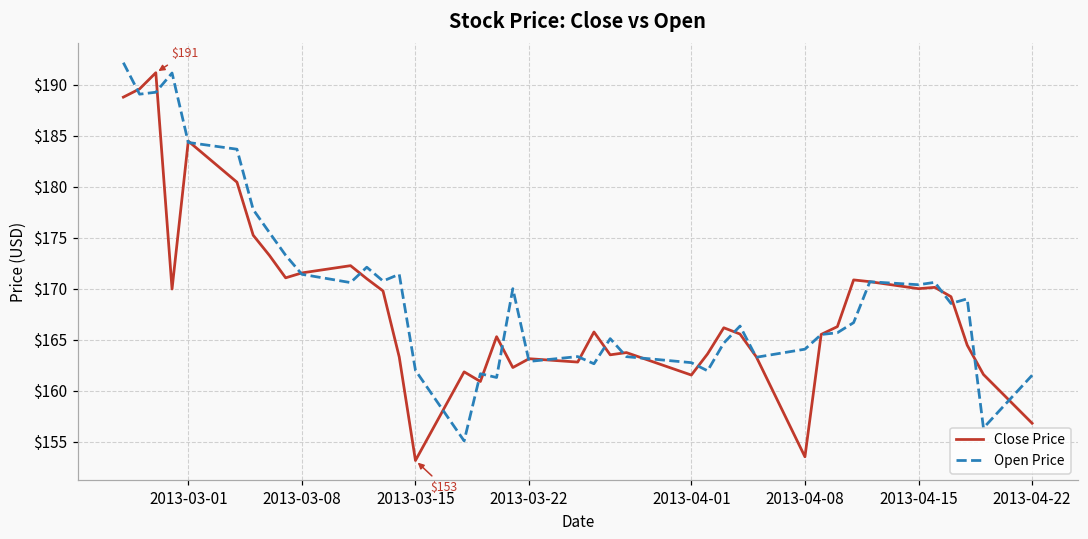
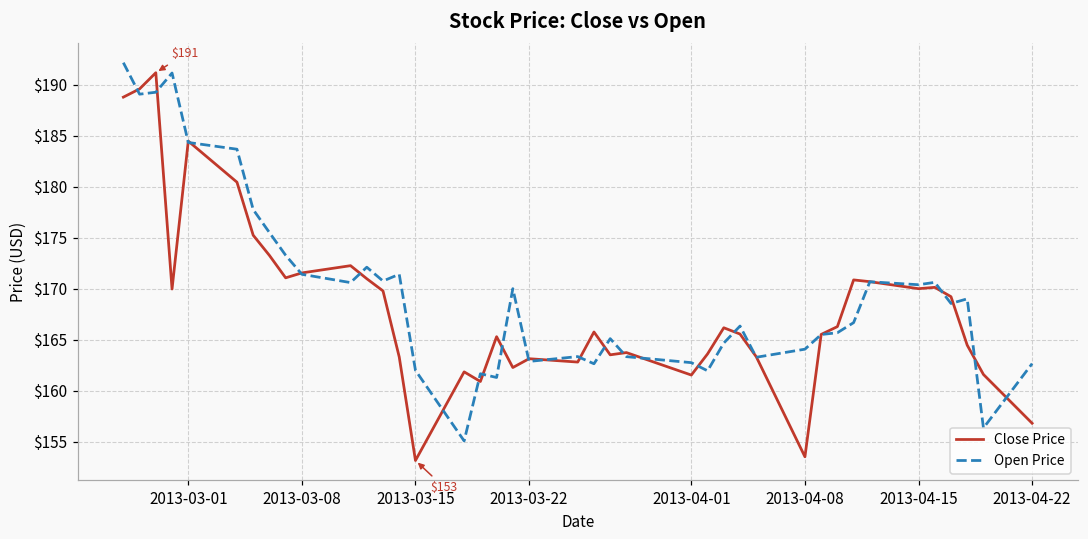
Open Price, 2013-04-22: $162 -> $163
